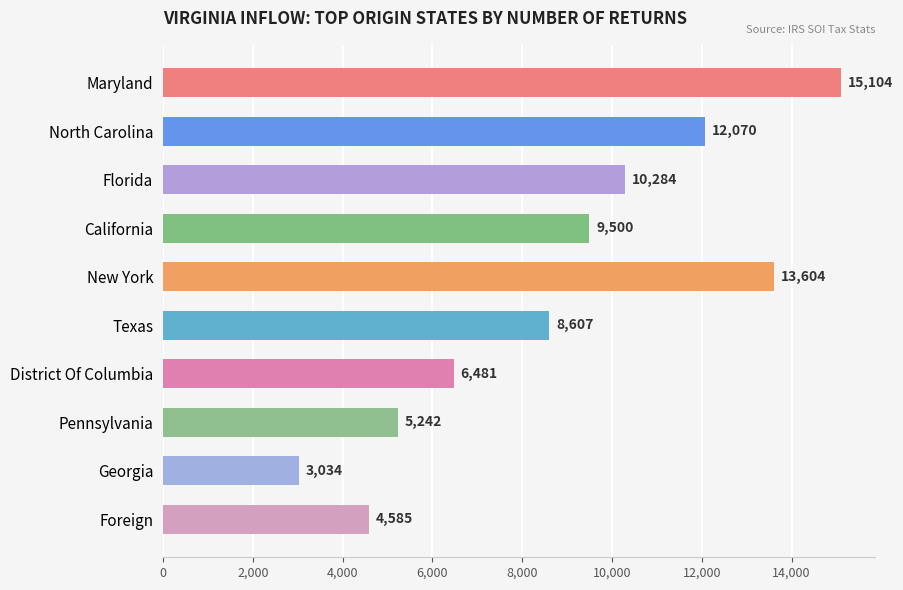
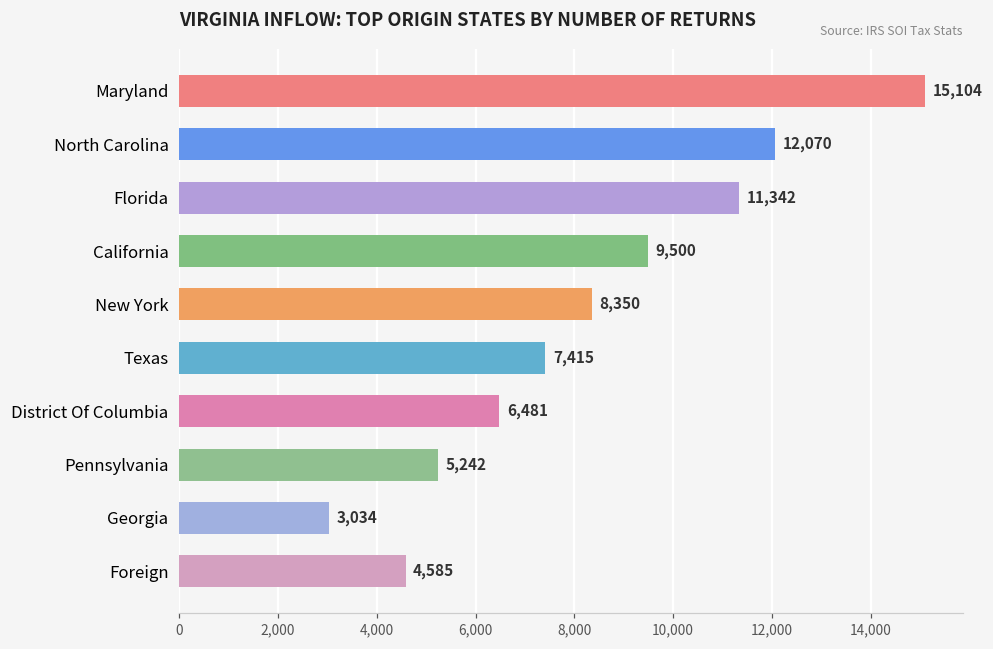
Florida: 10,284 -> 11,342
New York: 13,604 -> 8,350
Texas: 8,607 -> 7,415
